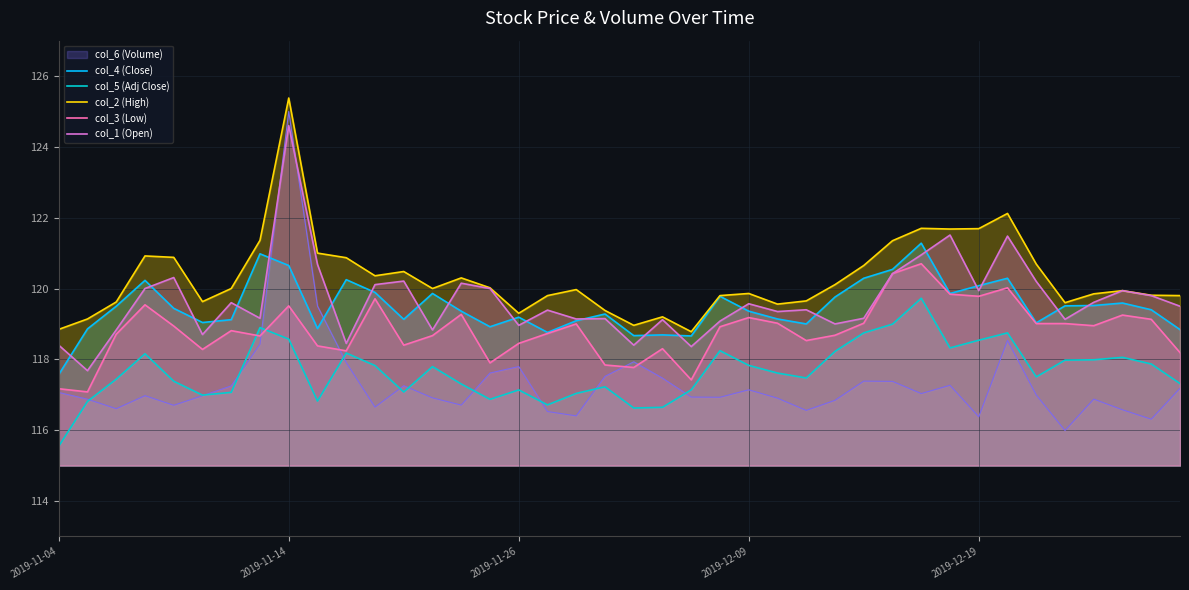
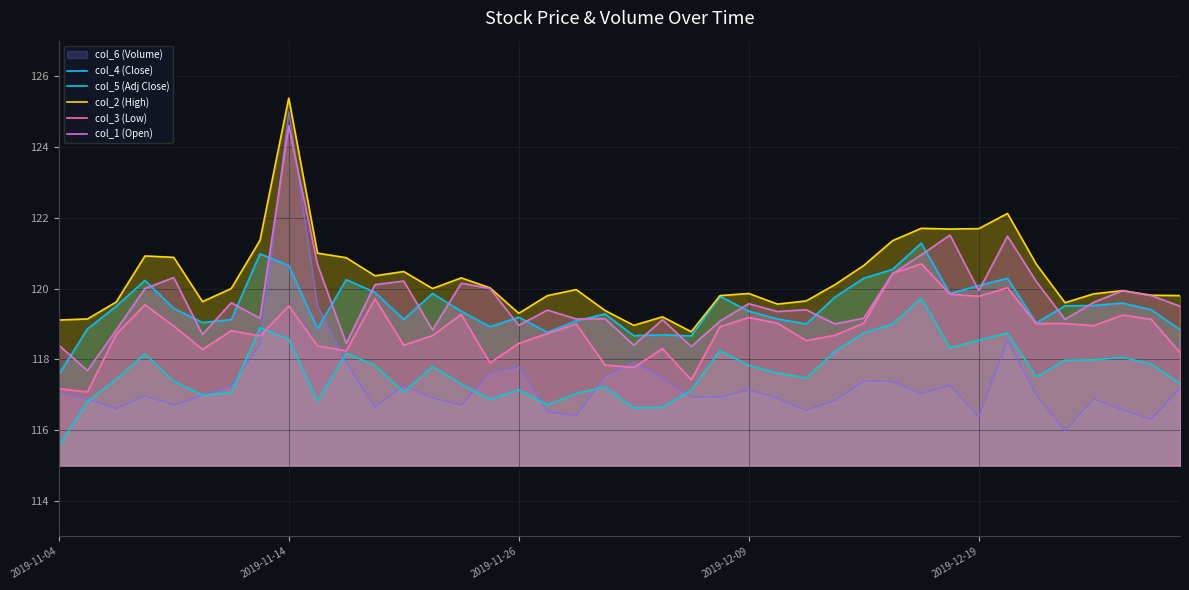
col_2 (High), 2019-11-04: 118.8 -> 119.1
